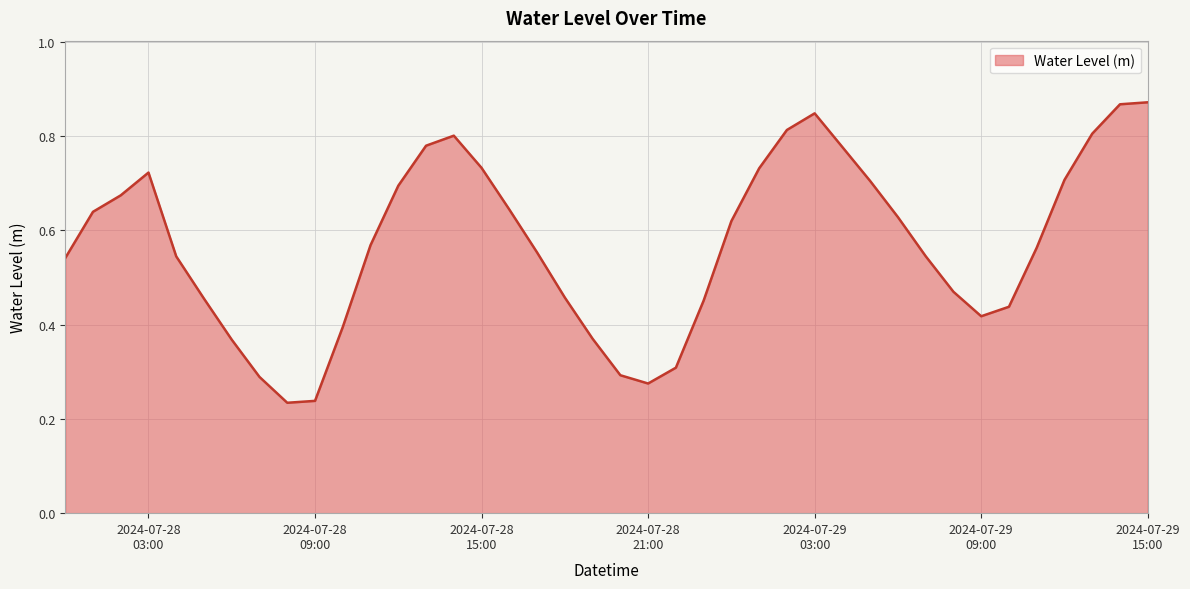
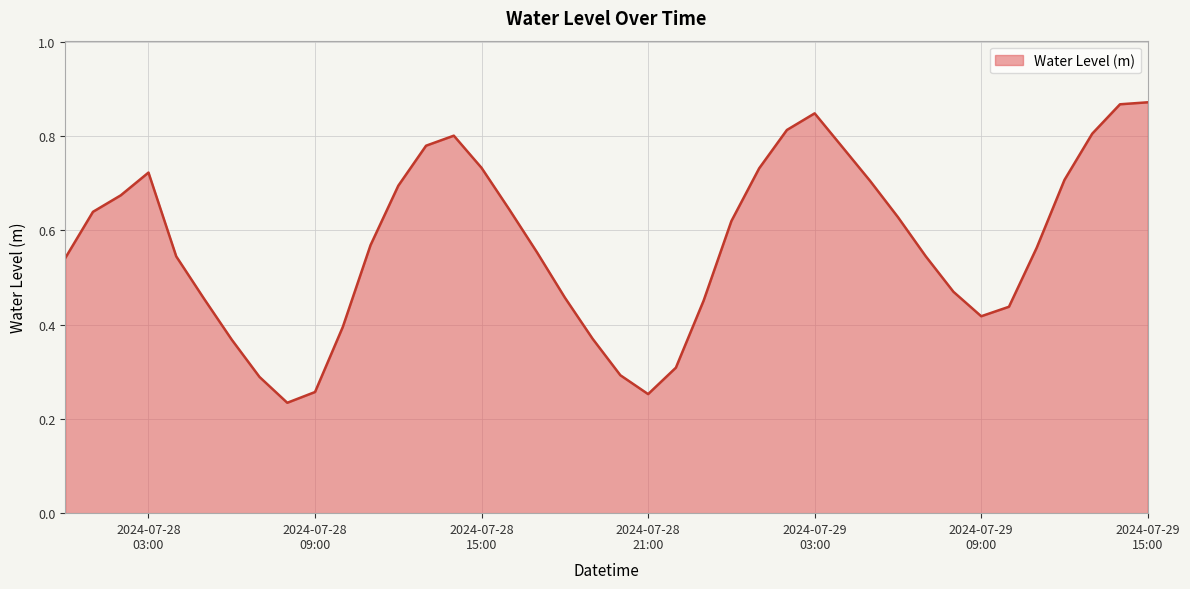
2024-07-28 09:00: 0.24 -> 0.26
2024-07-28 21:00: 0.28 -> 0.25
